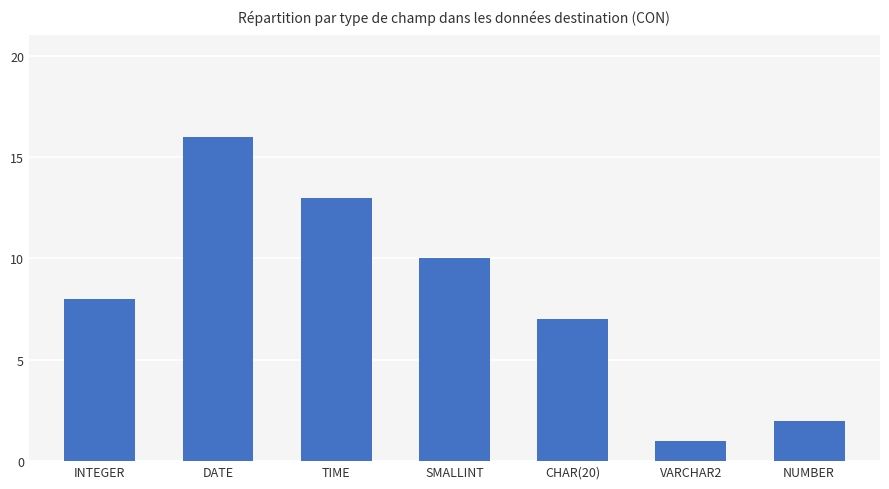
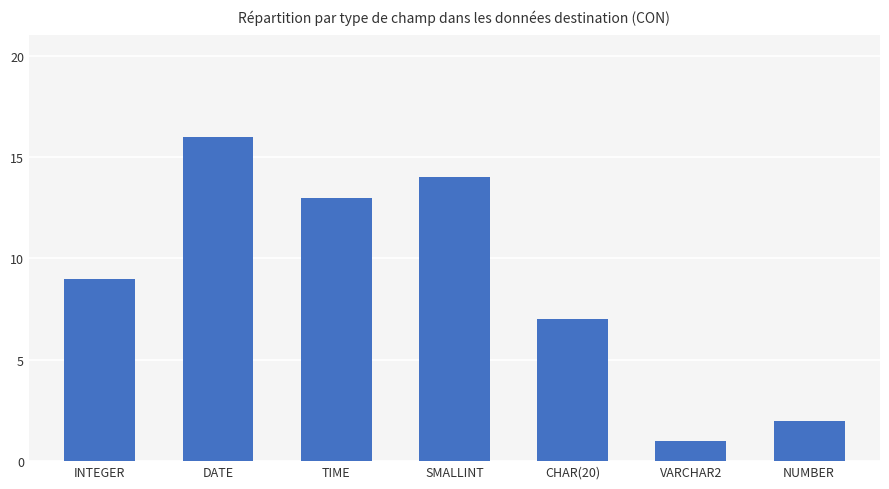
INTEGER: 8 -> 9
SMALLINT: 10 -> 14
